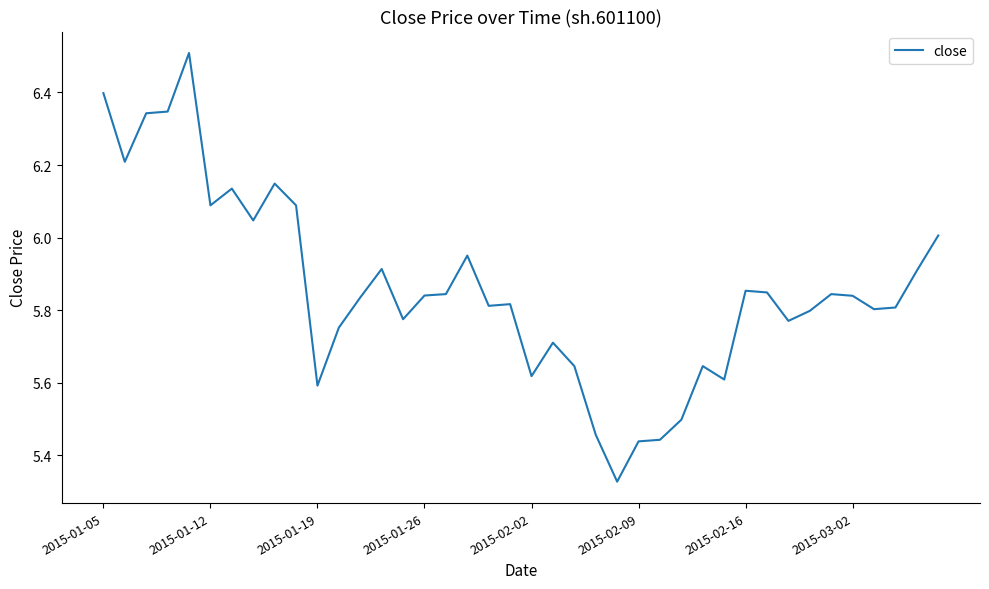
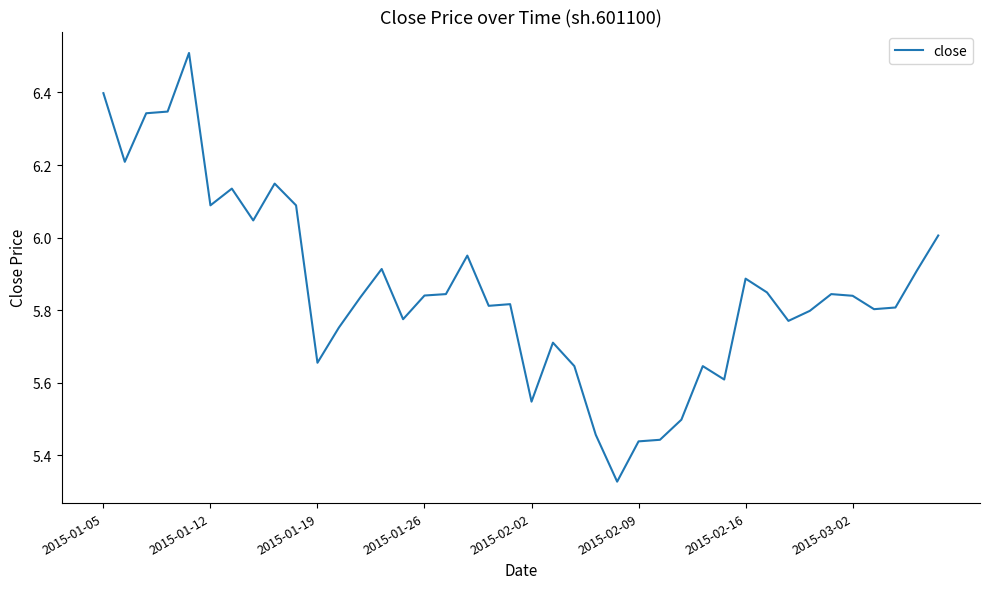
2015-01-19: 5.59 -> 5.66
2015-02-02: 5.62 -> 5.55
2015-02-16: 5.85 -> 5.89
